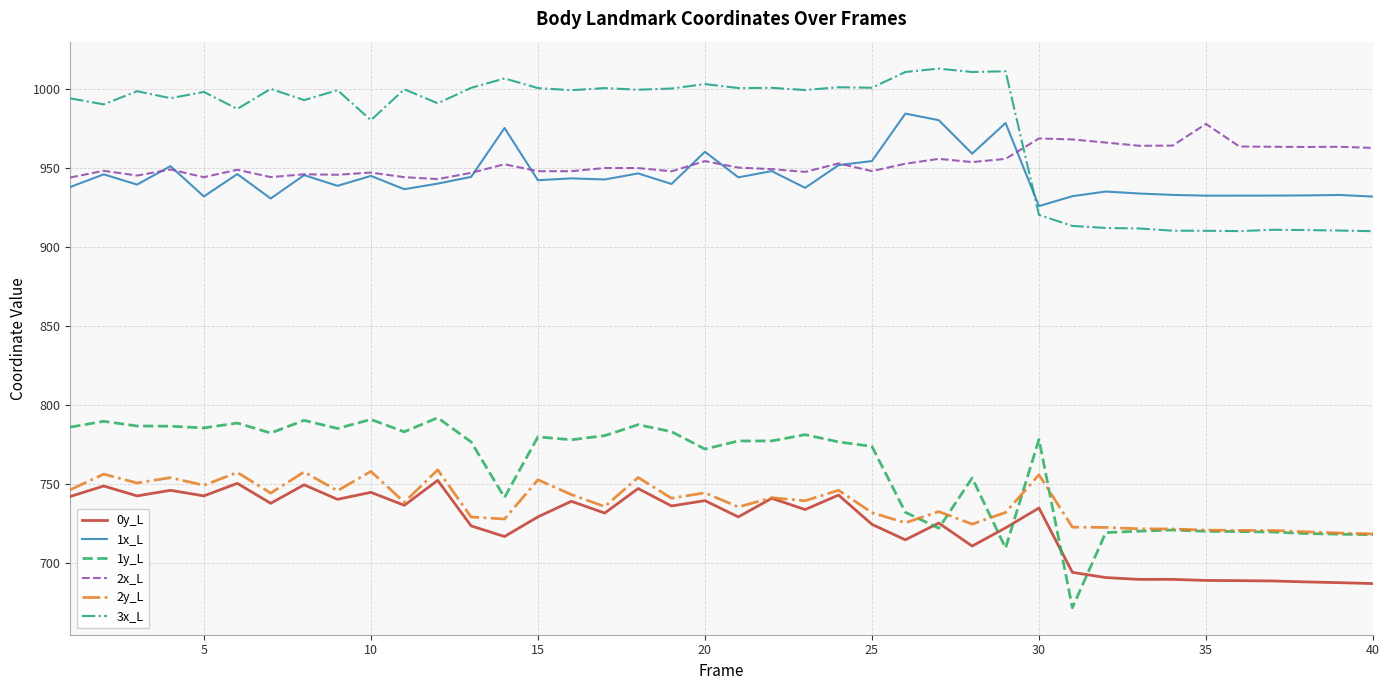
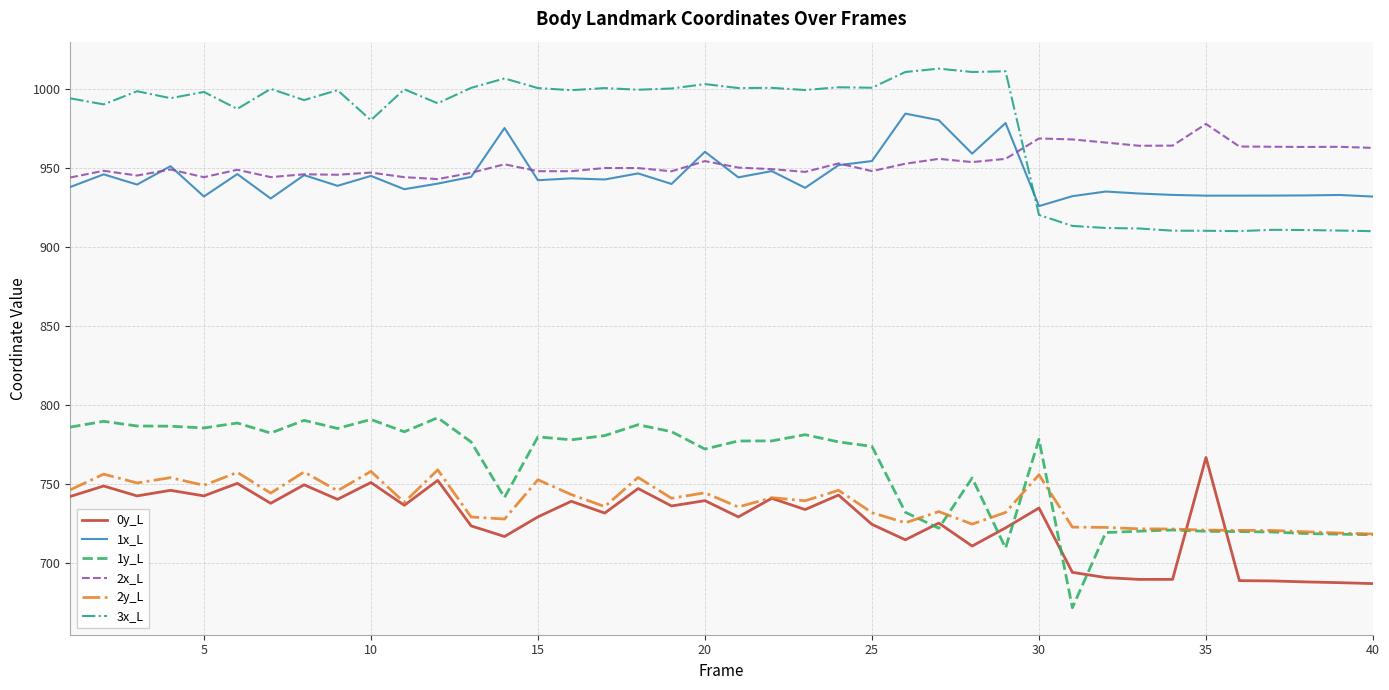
0y_L, 10: 745 -> 751
0y_L, 35: 689 -> 767
